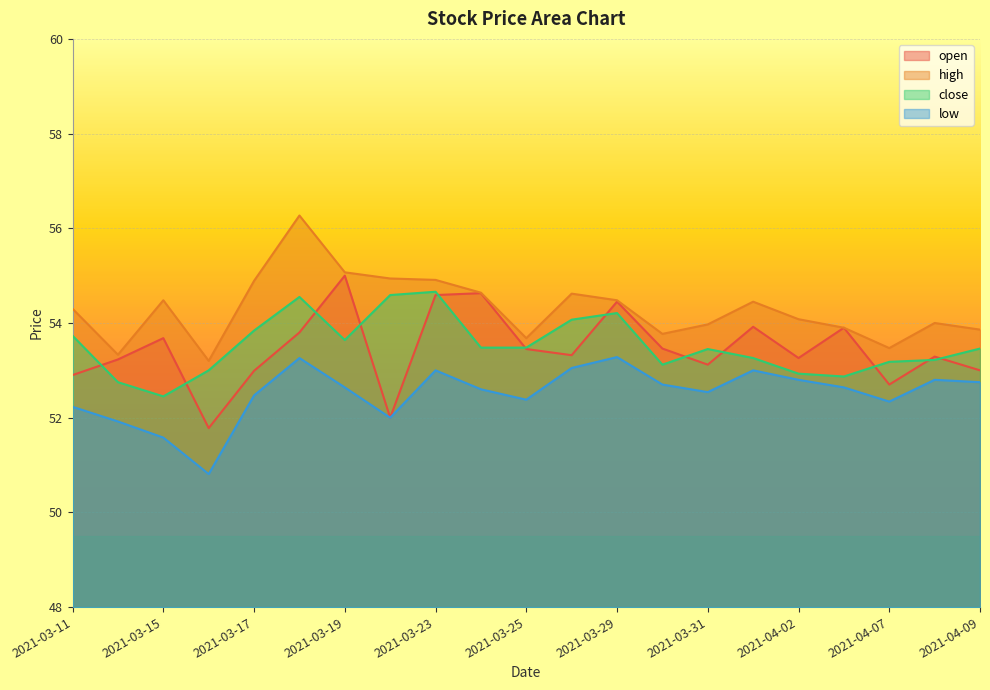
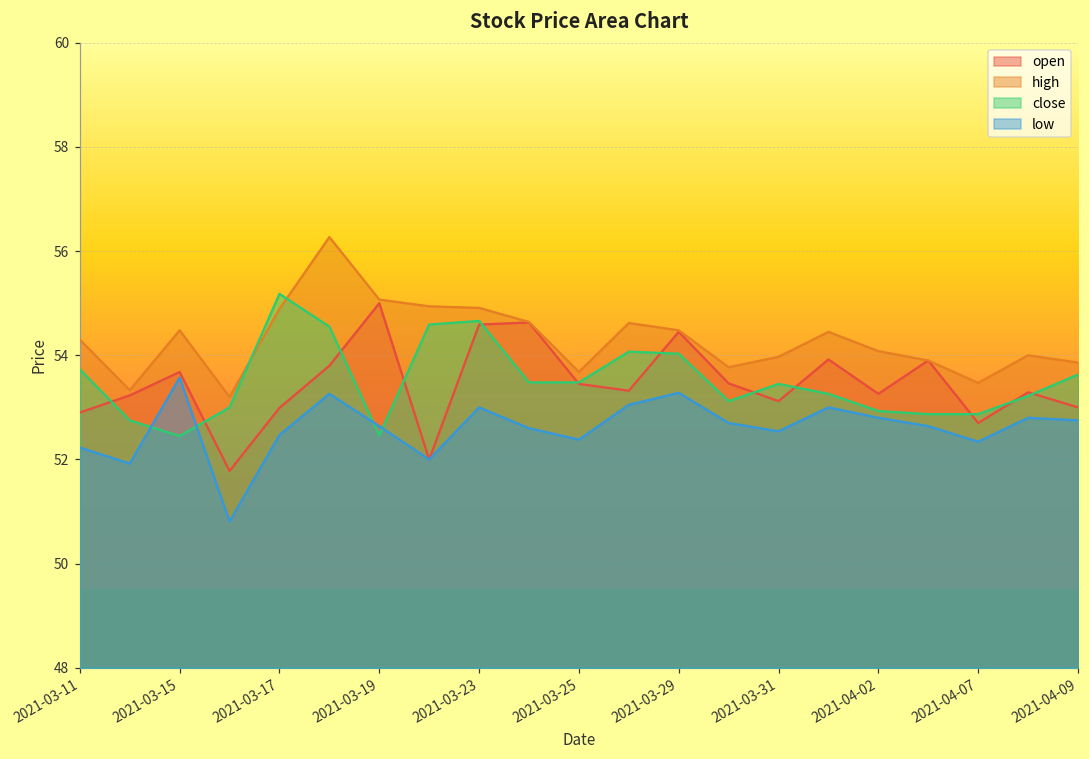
low, 2021-03-15: 51.6 -> 53.6
close, 2021-03-17: 53.8 -> 55.2
close, 2021-03-19: 53.6 -> 52.5
close, 2021-03-29: 54.2 -> 54.0
close, 2021-04-07: 53.2 -> 52.9
close, 2021-04-09: 53.5 -> 53.6
